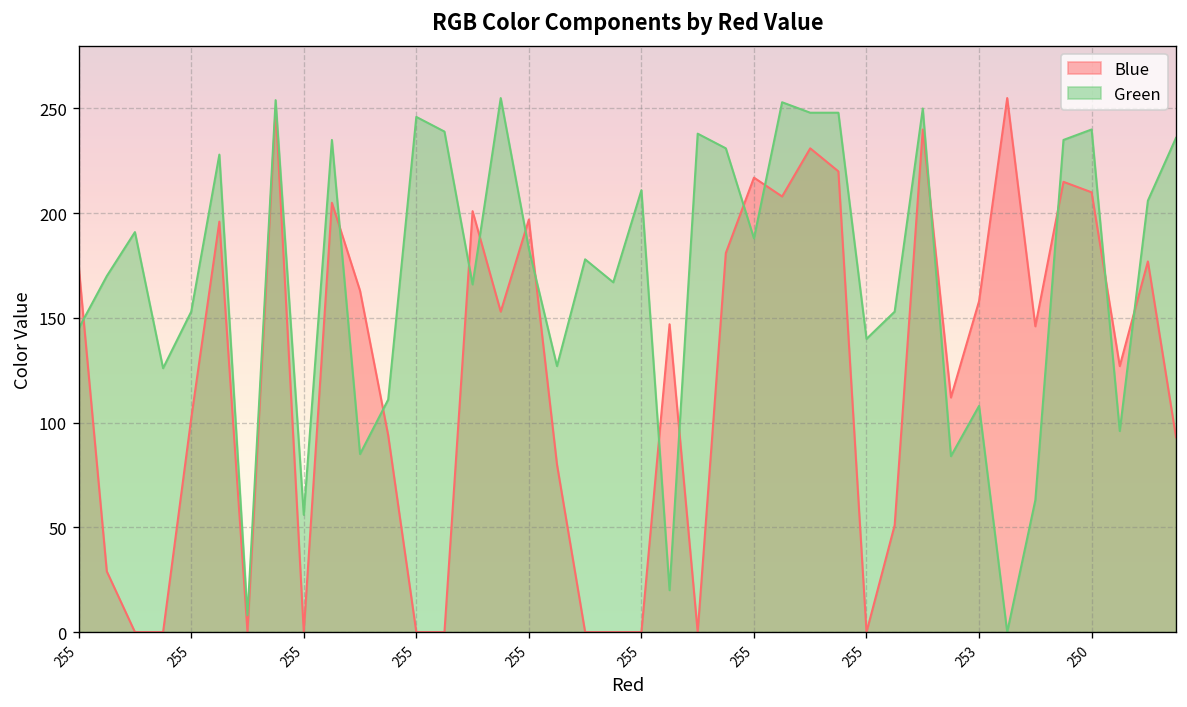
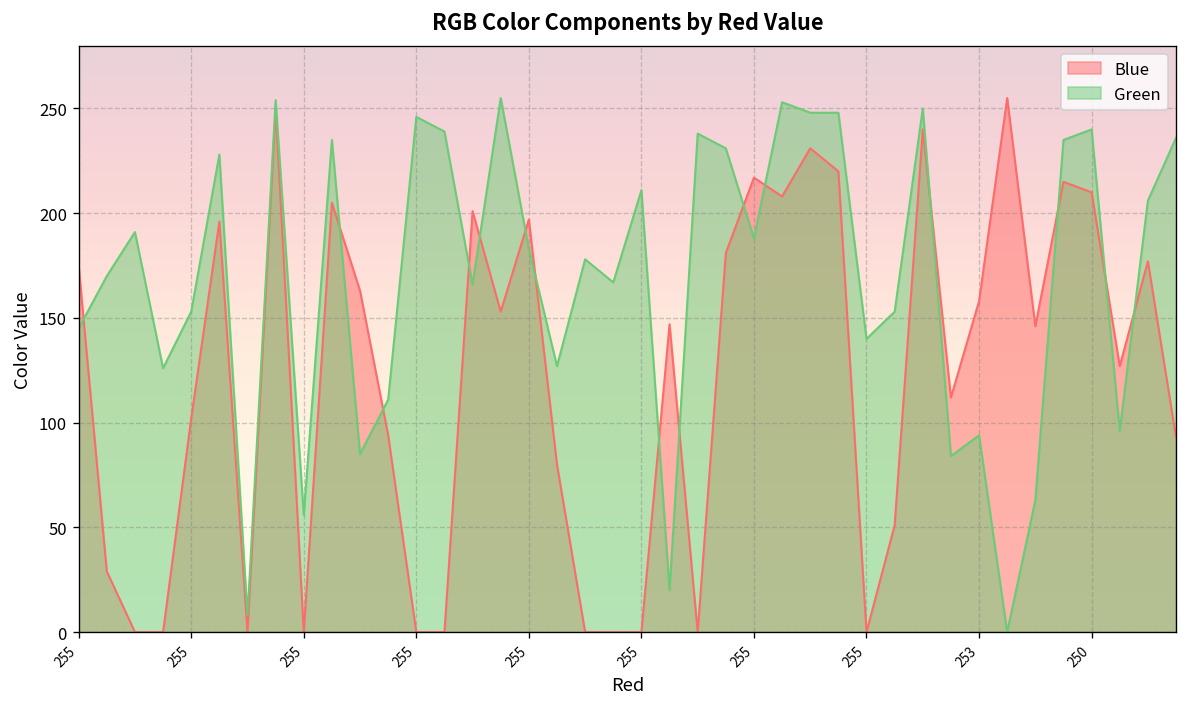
Green, 253: 108 -> 94
